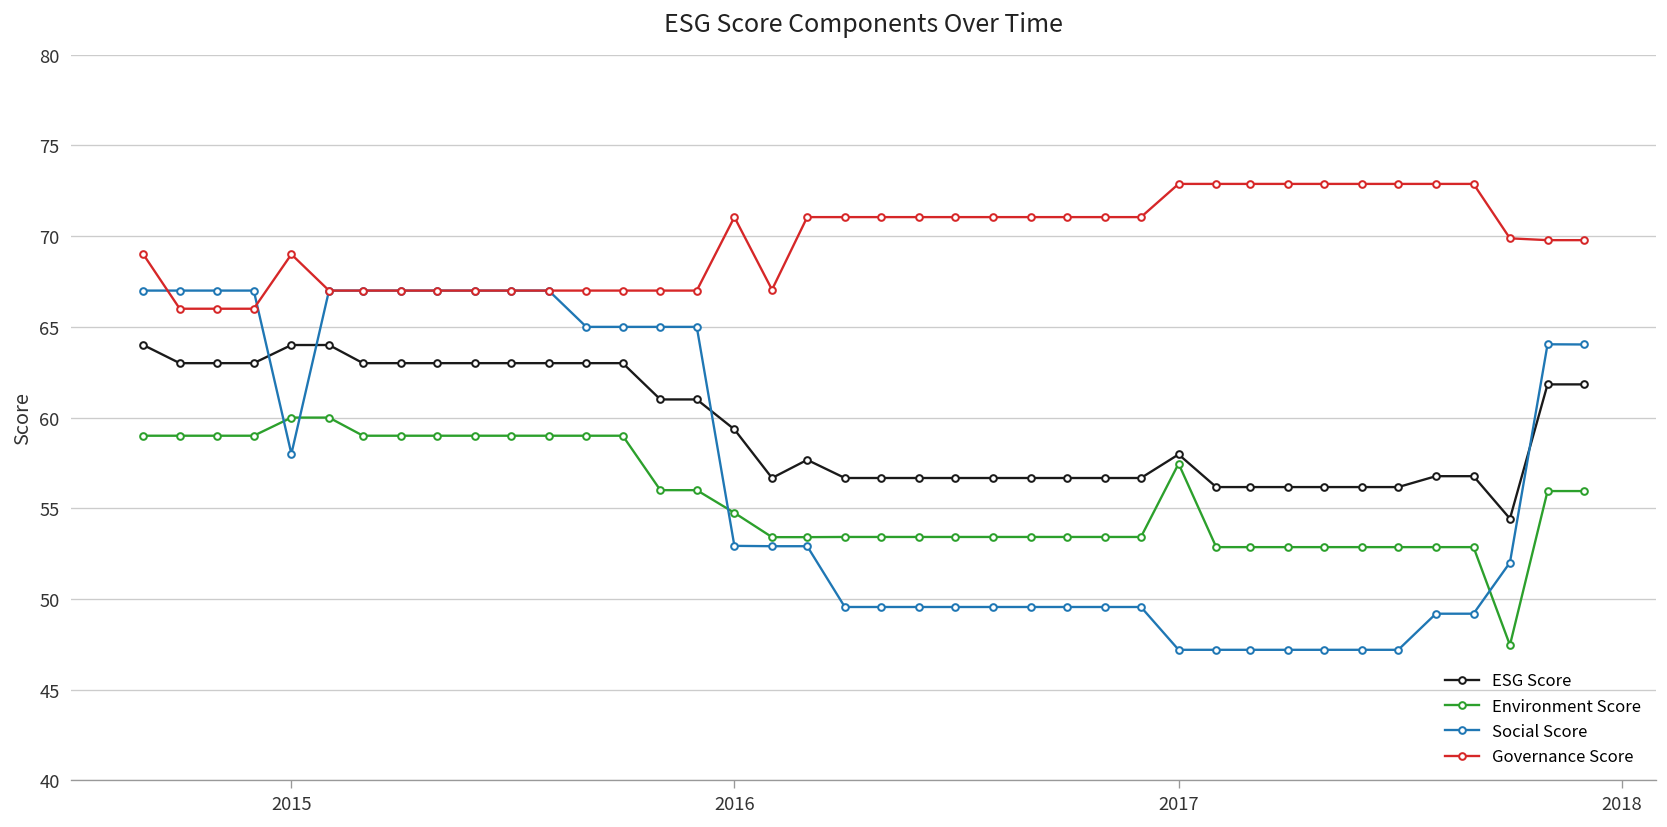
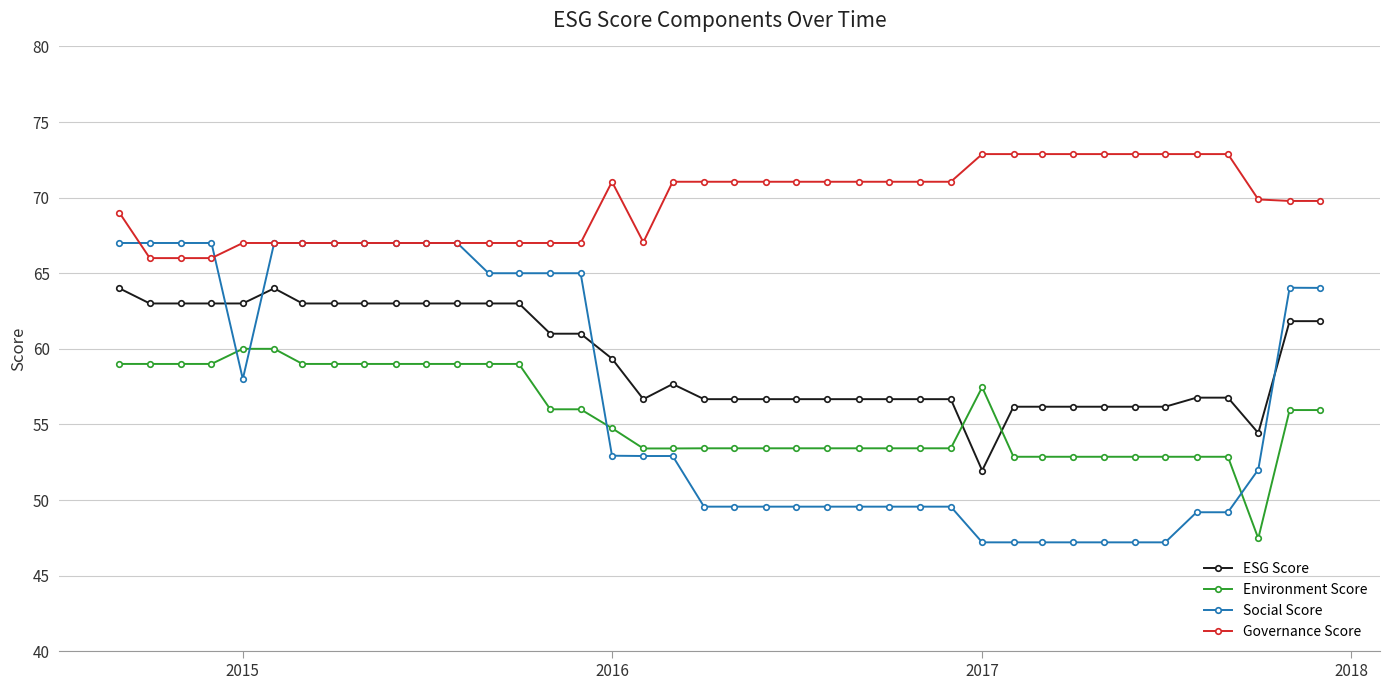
ESG Score, 2015: 64 -> 63
Governance Score, 2015: 69 -> 67
ESG Score, 2017: 58.0 -> 52.0
